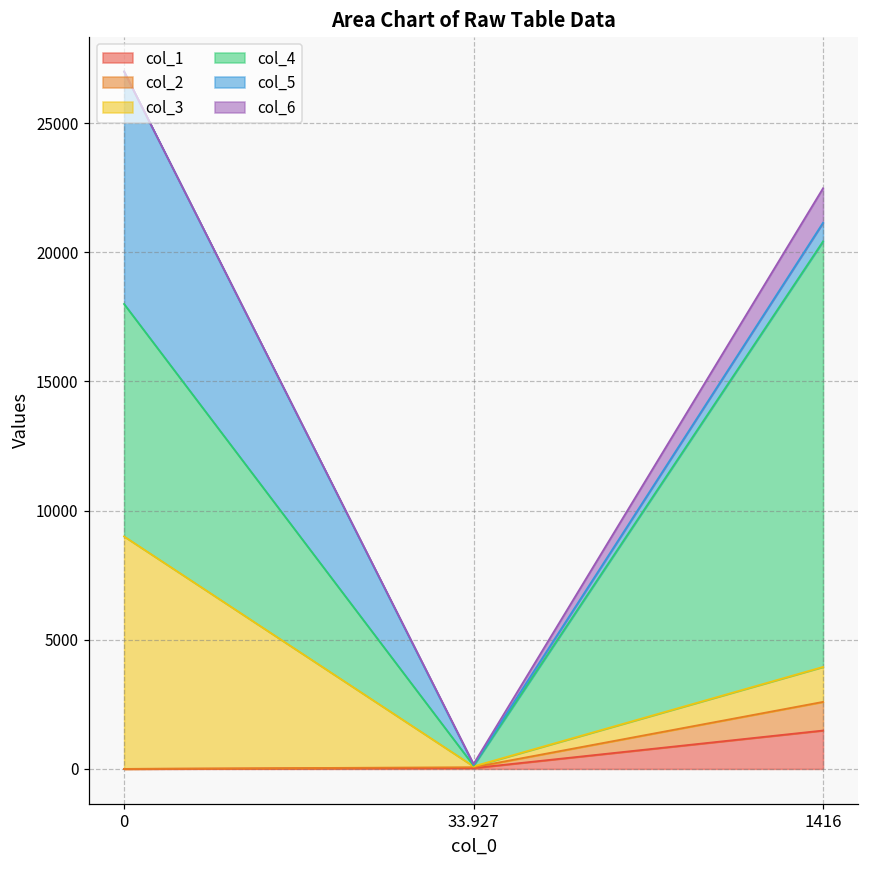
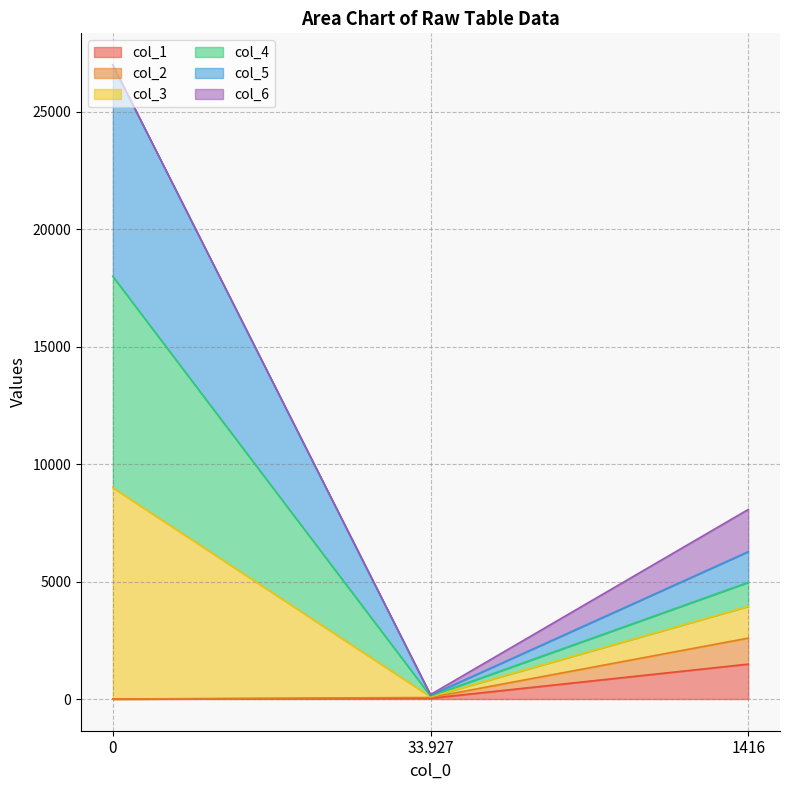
col_4, 1416: 16500 -> 1000
col_5, 1416: 700 -> 1300
col_6, 1416: 1300 -> 1800
